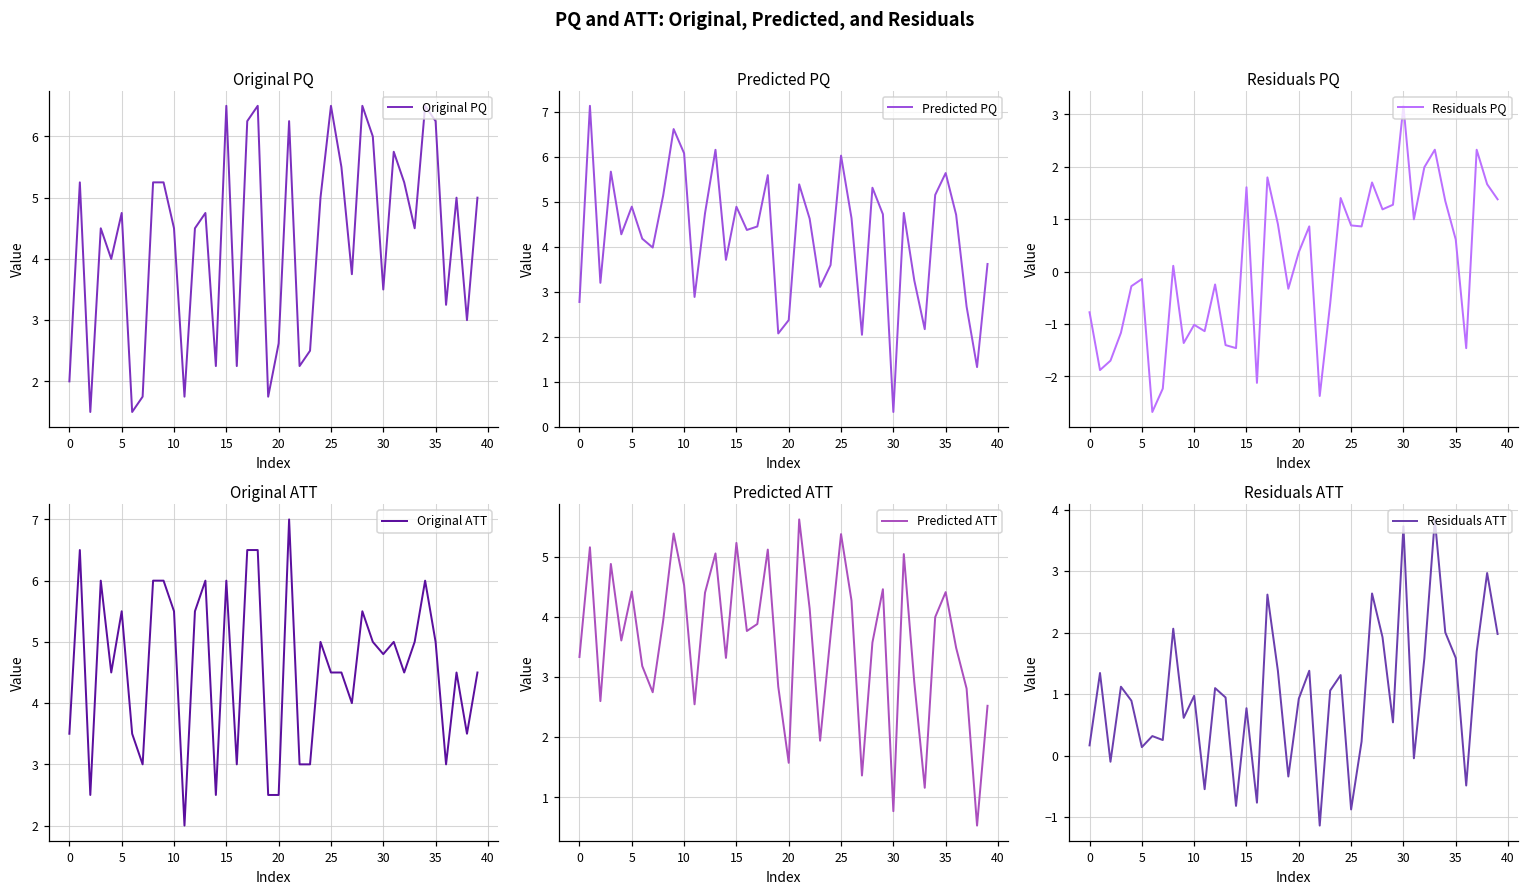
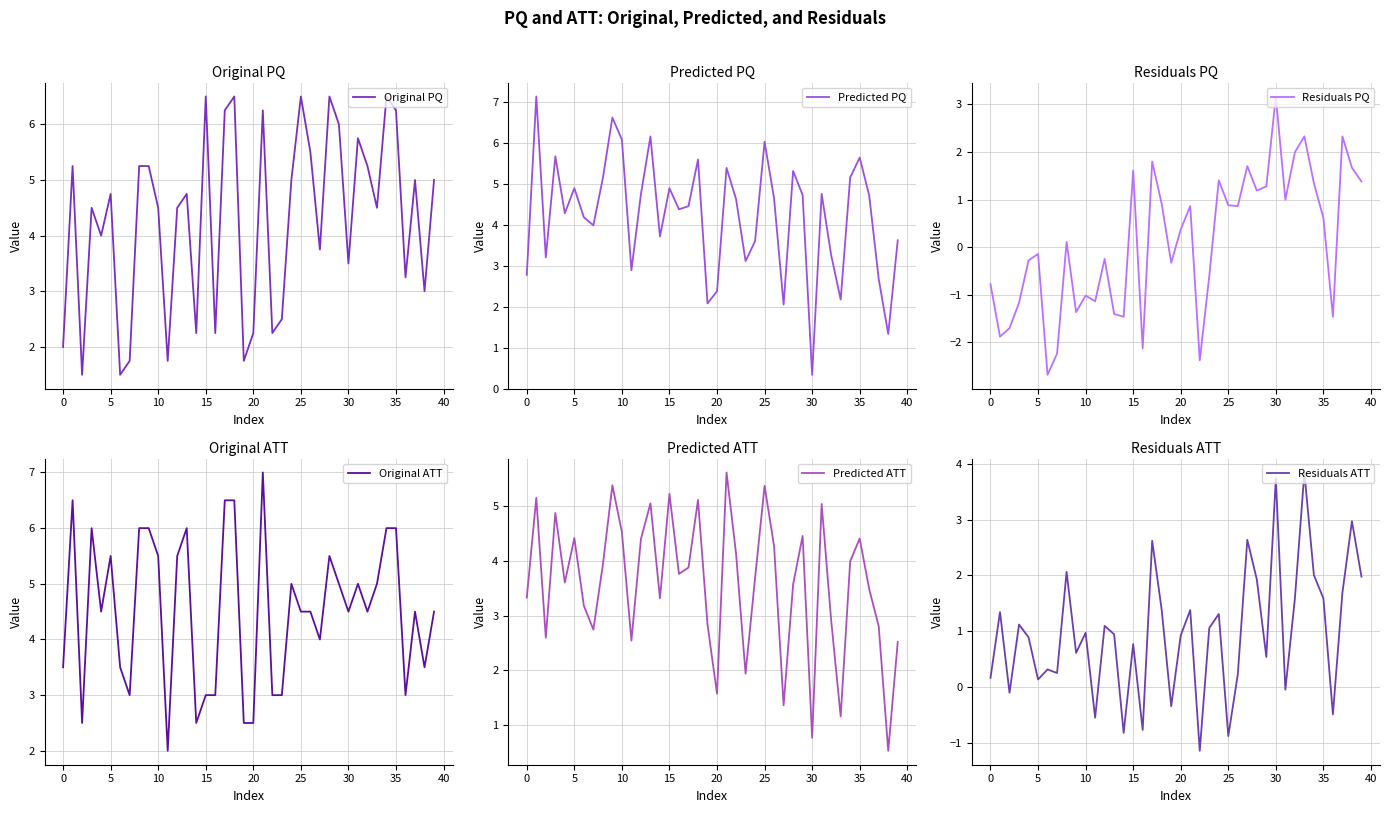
Original PQ, 20: 2.6 -> 2.3
Original ATT, 15: 6 -> 3
Original ATT, 30: 4.8 -> 4.5
Original ATT, 35: 5 -> 6
